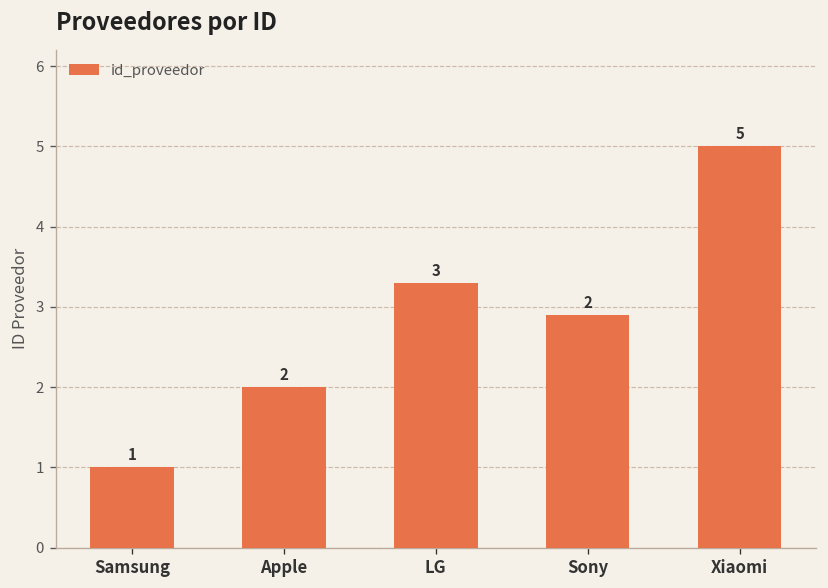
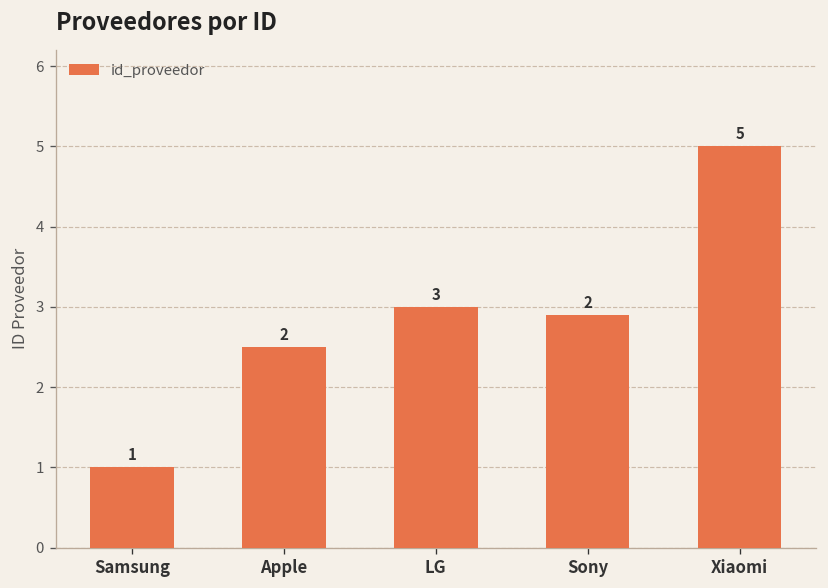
Apple: 2.0 -> 2.5
LG: 3.3 -> 3.0
